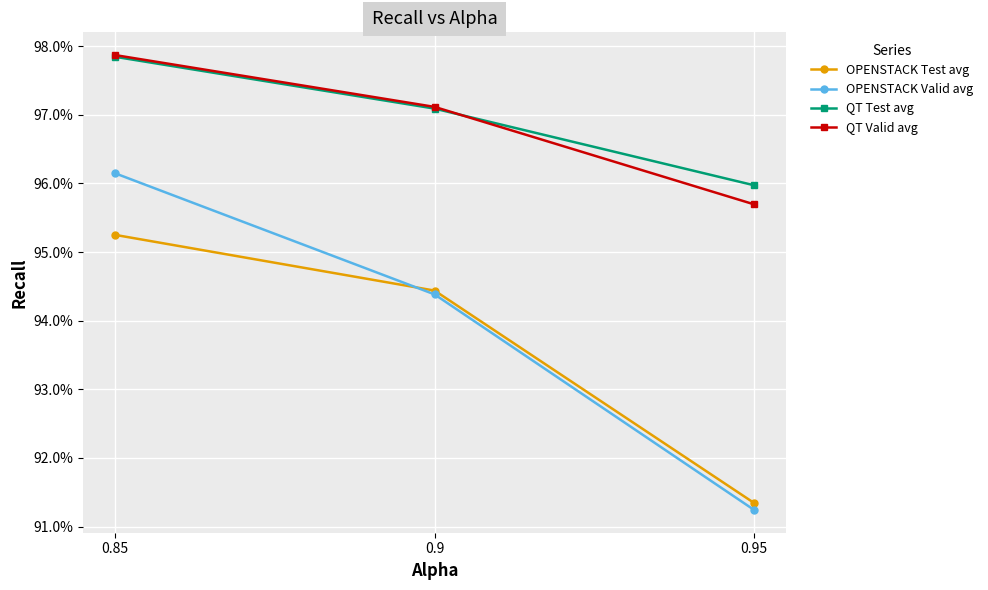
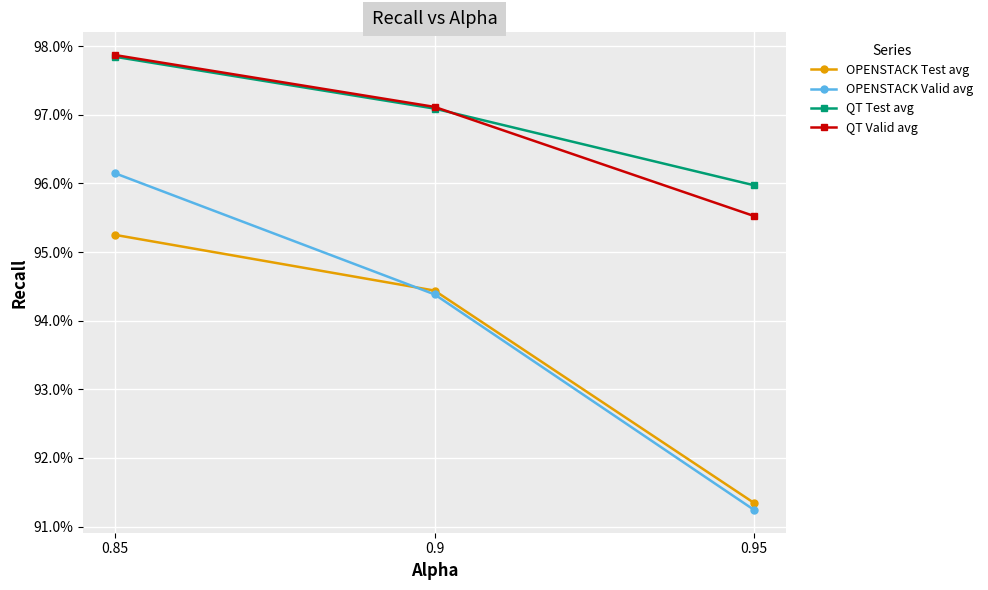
QT Valid avg, 0.95: 95.7% -> 95.5%
